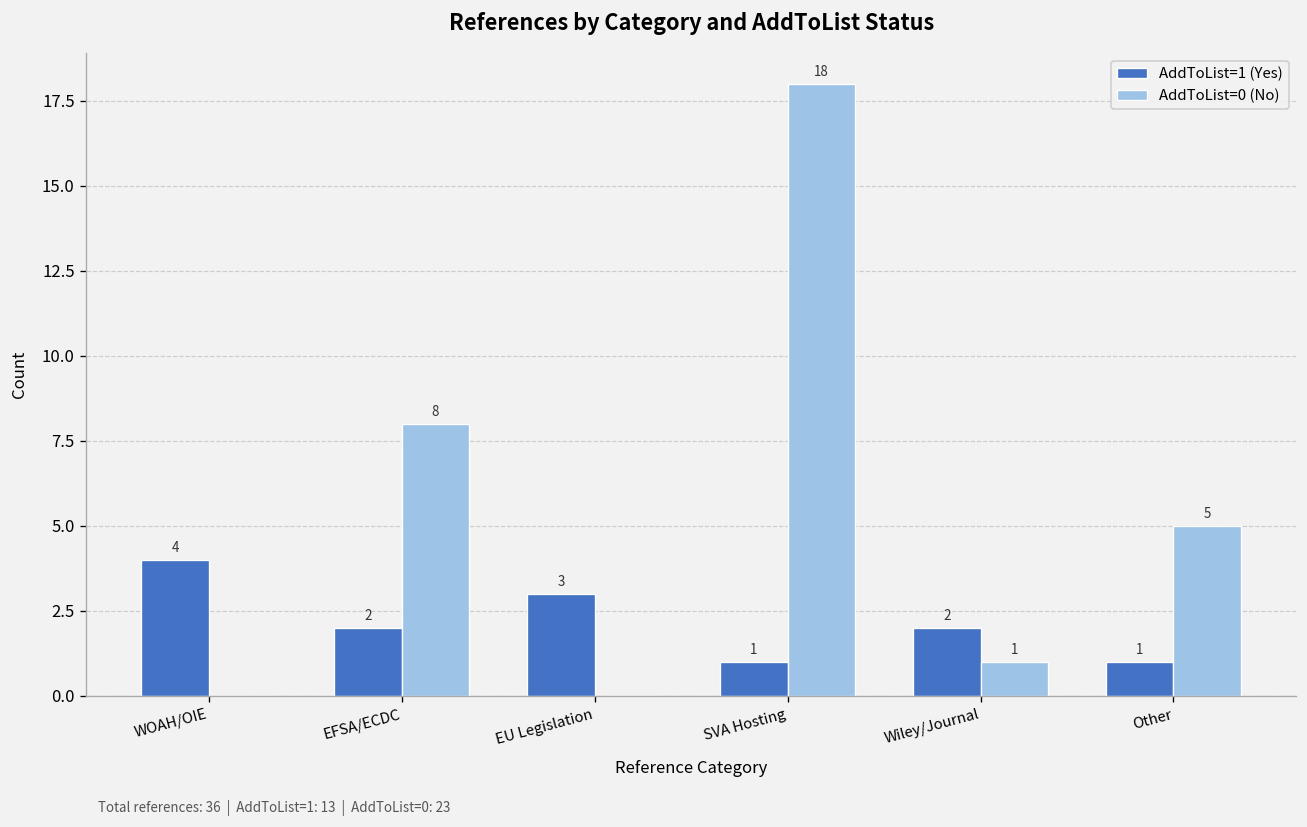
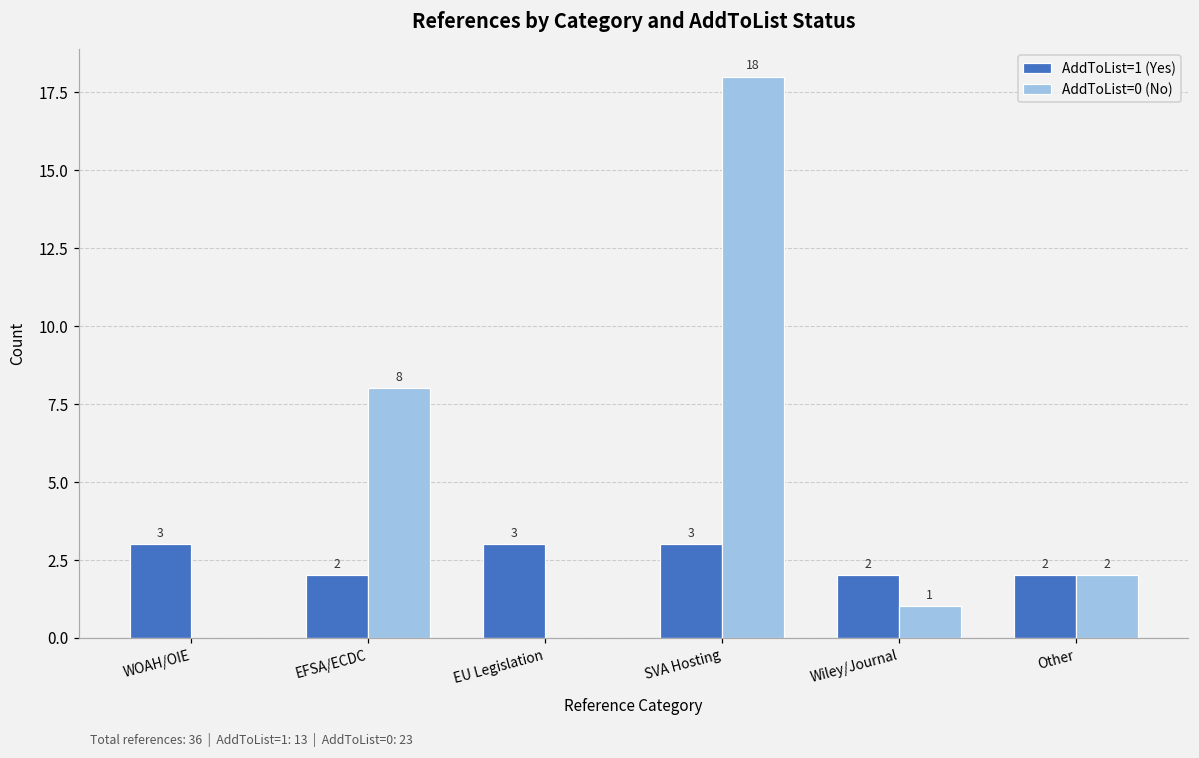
AddToList=1 (Yes), WOAH/OIE: 4 -> 3
AddToList=1 (Yes), SVA Hosting: 1 -> 3
AddToList=1 (Yes), Other: 1 -> 2
AddToList=0 (No), Other: 5 -> 2
